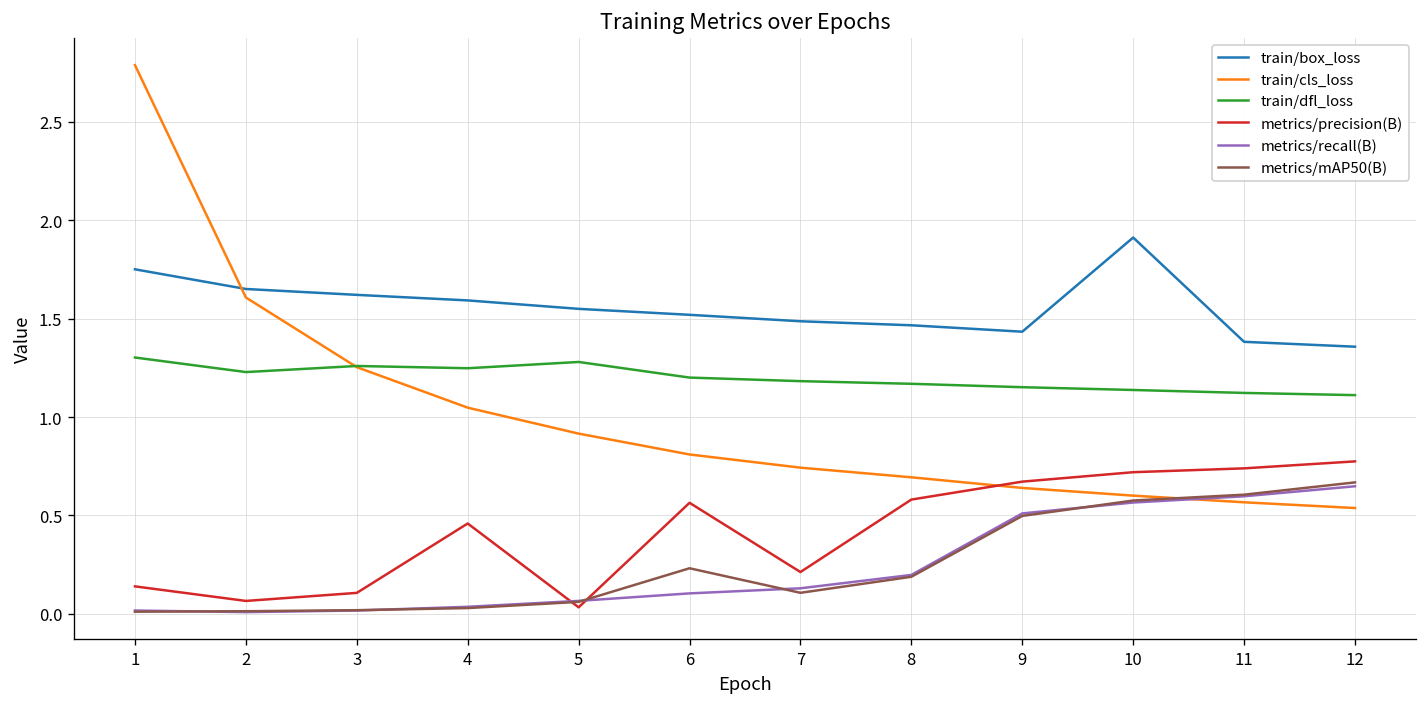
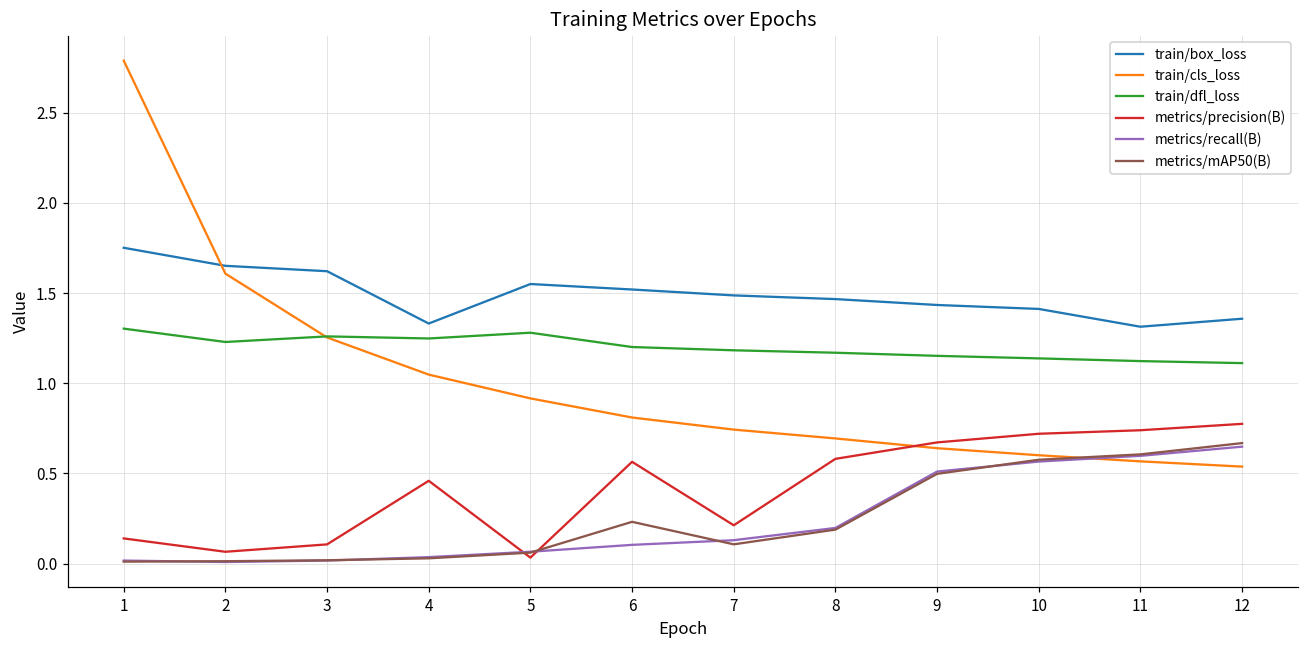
train/box_loss, 4: 1.59 -> 1.33
train/box_loss, 10: 1.91 -> 1.41
train/box_loss, 11: 1.38 -> 1.31
